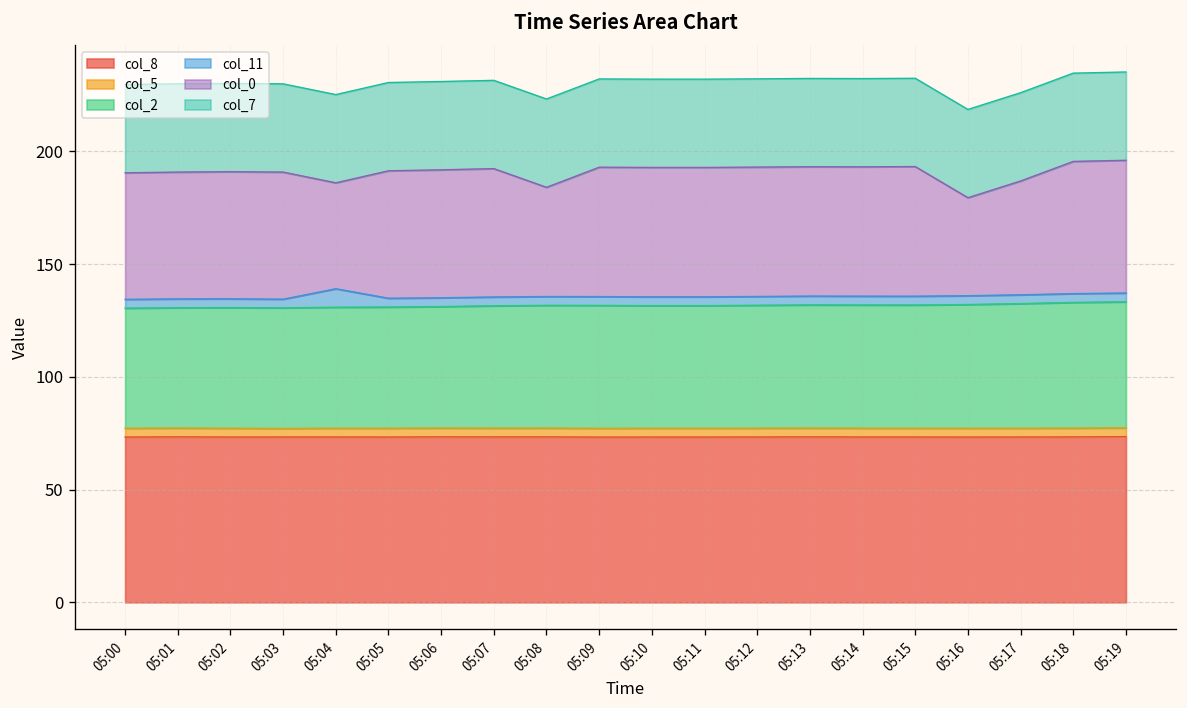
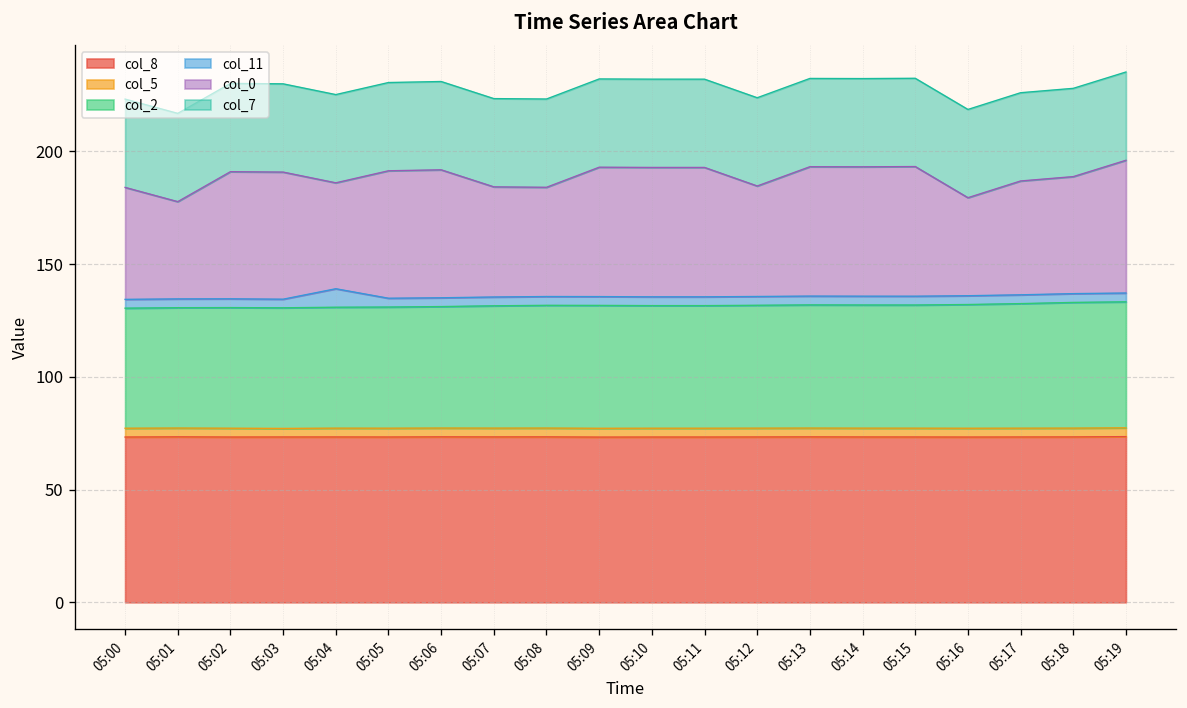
col_0, 05:00: 56 -> 50
col_0, 05:01: 56 -> 43
col_0, 05:07: 57 -> 49
col_0, 05:12: 57 -> 49
col_0, 05:18: 59 -> 52
